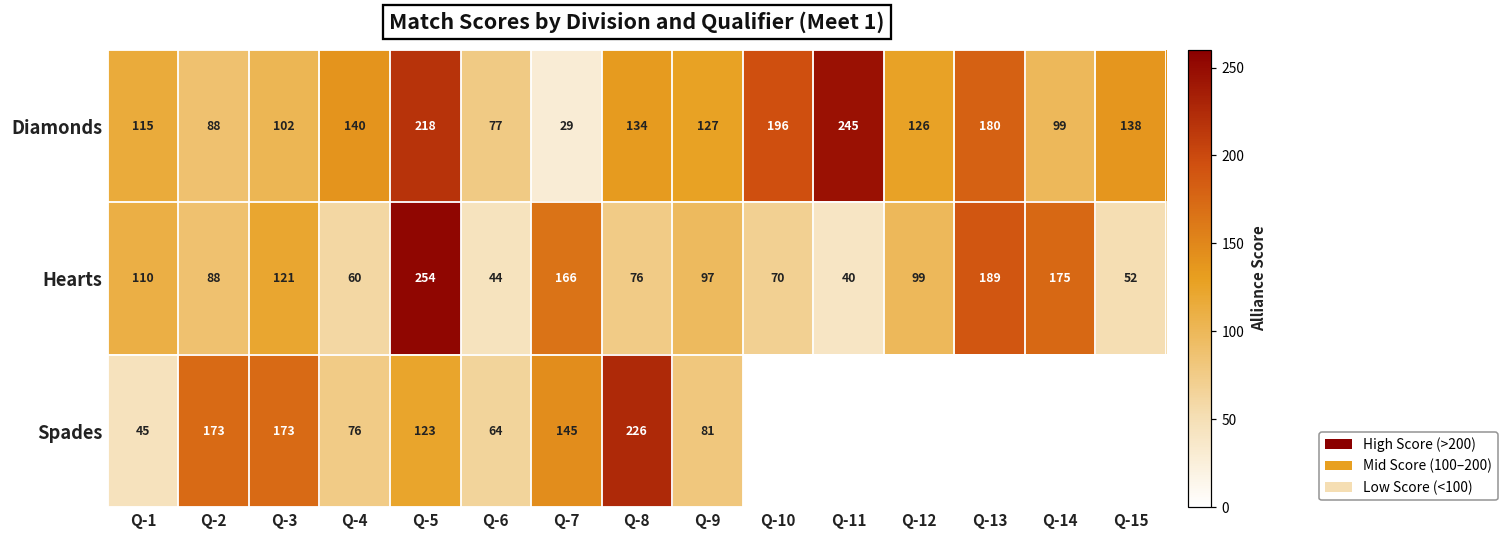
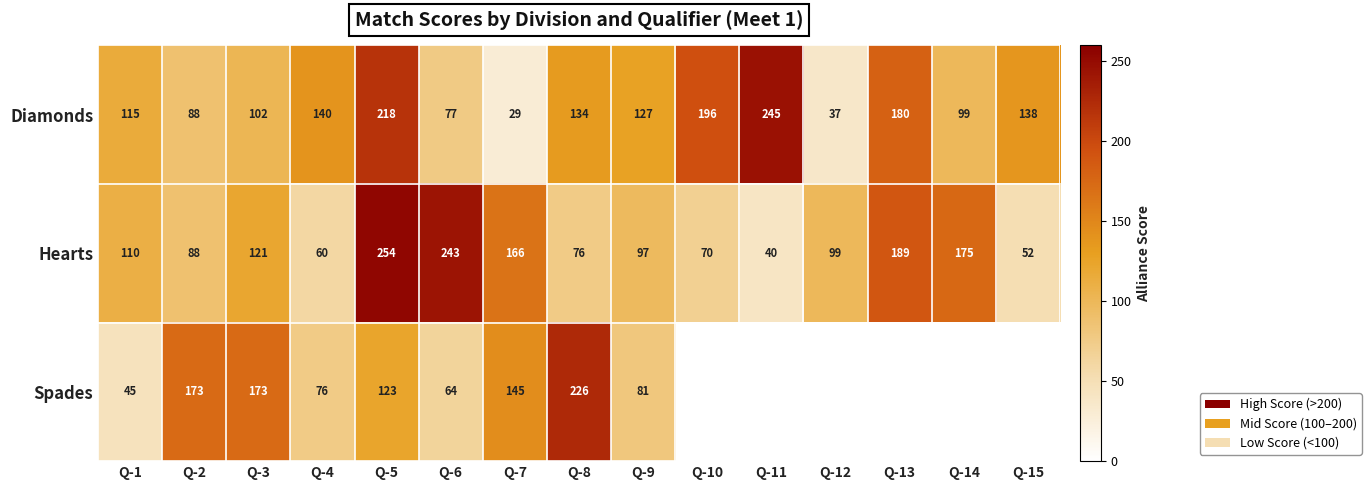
Diamonds, Q-12: 126 -> 37
Hearts, Q-6: 44 -> 243
